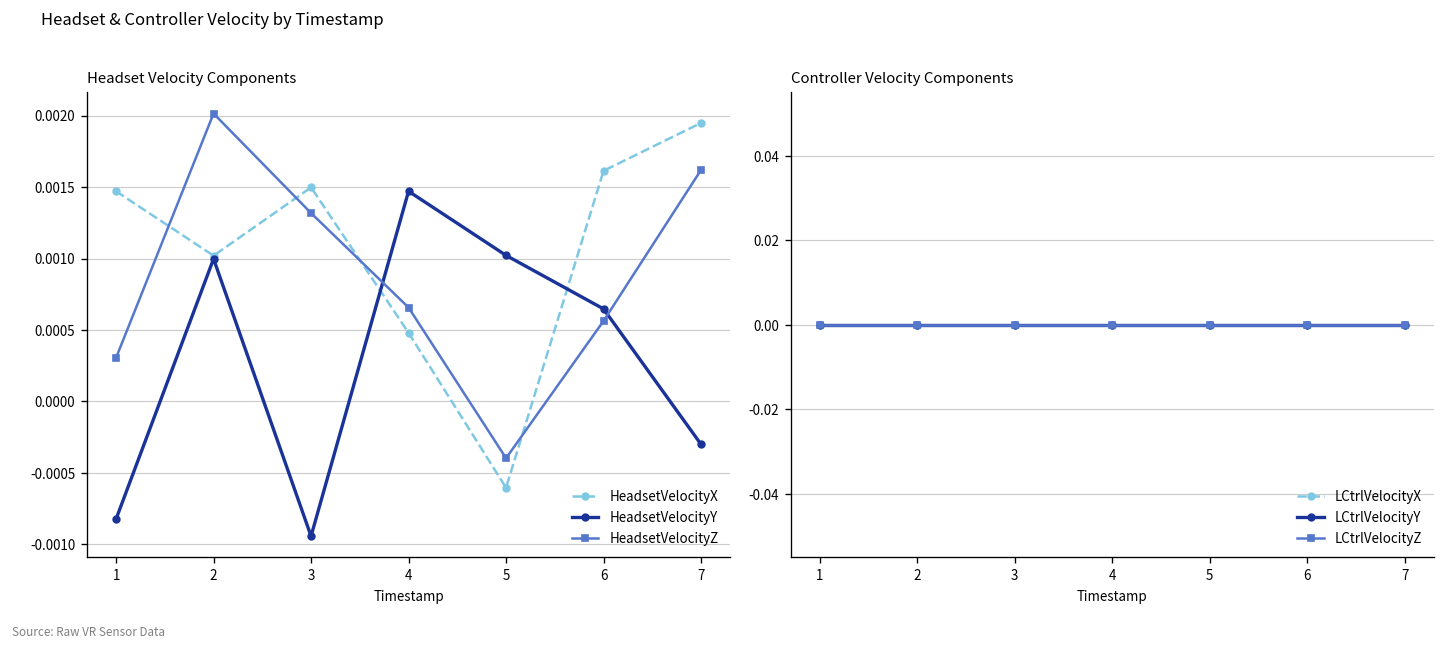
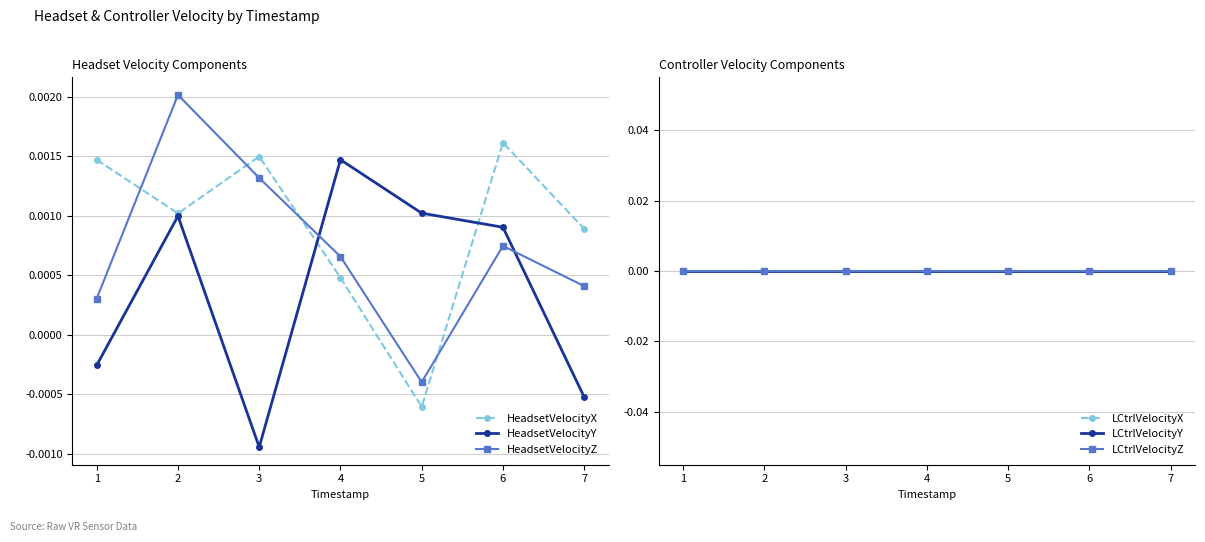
Headset Velocity Components, HeadsetVelocityY, 1: -0.00082 -> -0.00025
Headset Velocity Components, HeadsetVelocityY, 6: 0.00065 -> 0.00090
Headset Velocity Components, HeadsetVelocityZ, 6: 0.00056 -> 0.00075
Headset Velocity Components, HeadsetVelocityX, 7: 0.00195 -> 0.00089
Headset Velocity Components, HeadsetVelocityY, 7: -0.00030 -> -0.00052
Headset Velocity Components, HeadsetVelocityZ, 7: 0.00162 -> 0.00041
